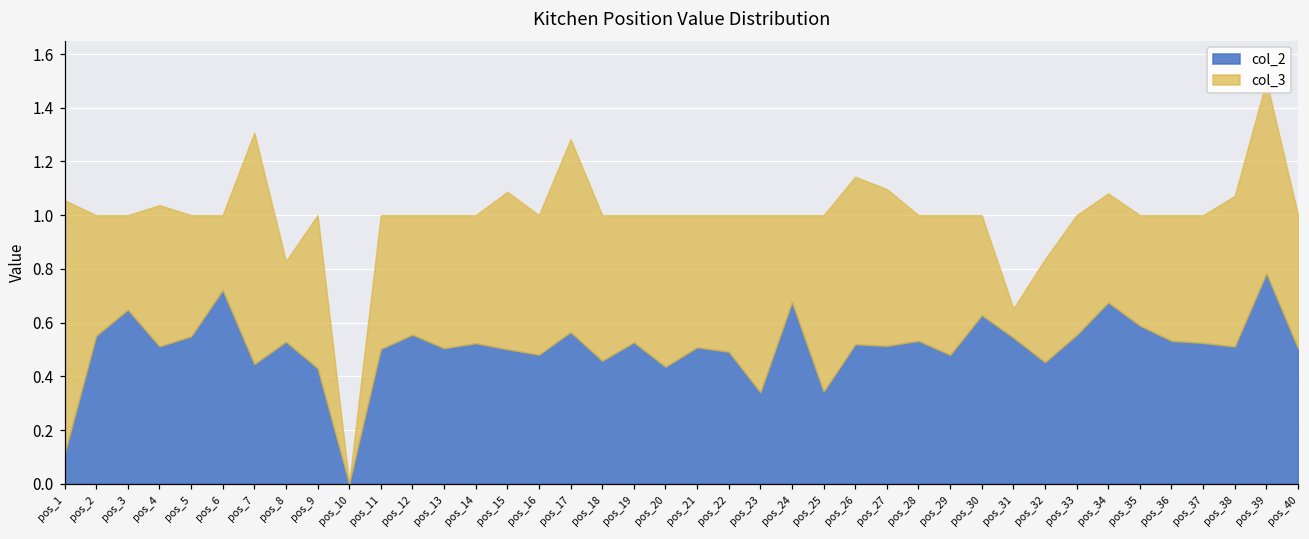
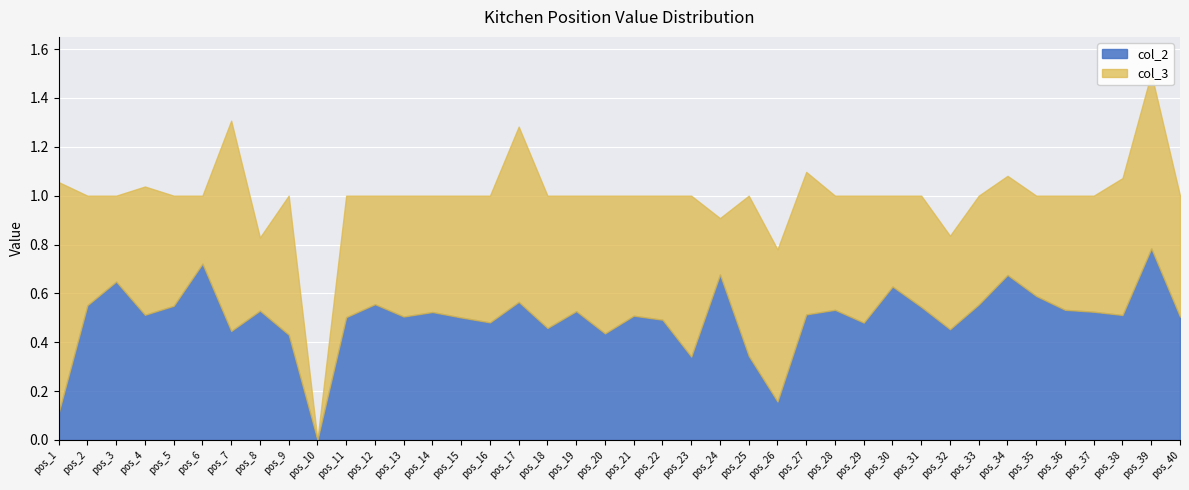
col_3, pos_15: 0.59 -> 0.50
col_3, pos_24: 0.32 -> 0.23
col_2, pos_26: 0.52 -> 0.16
col_3, pos_31: 0.11 -> 0.46
